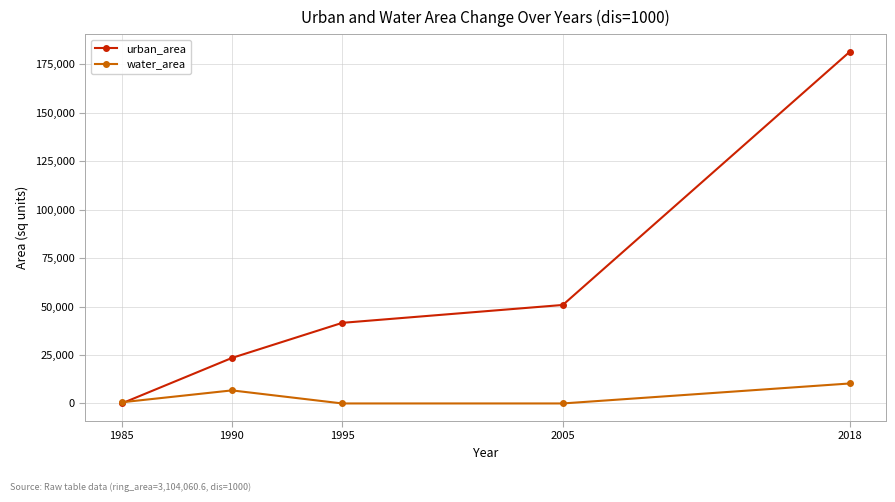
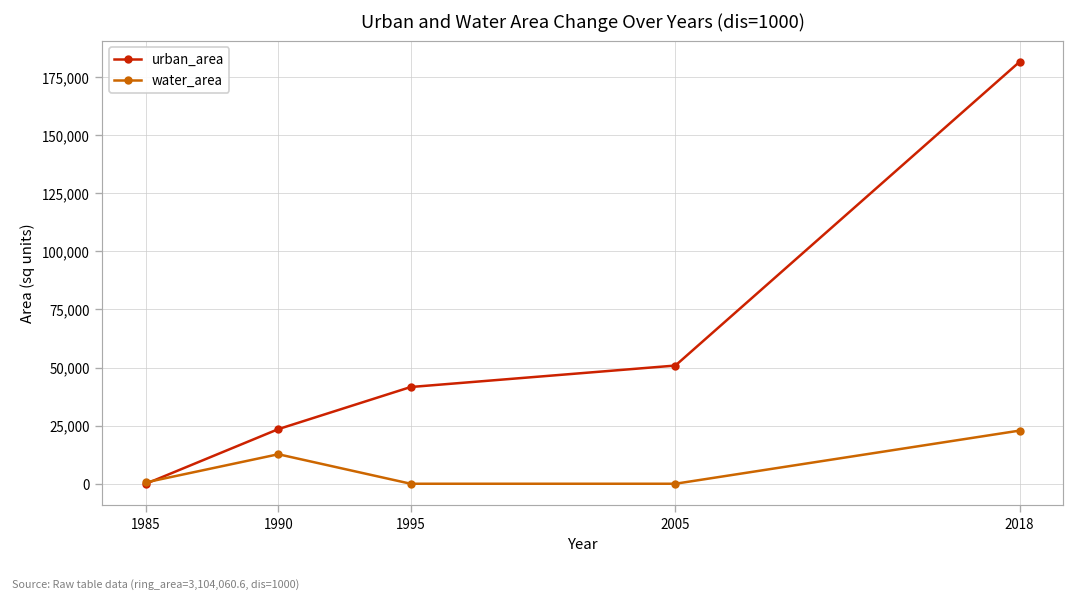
water_area, 1990: 7,000 -> 13,000
water_area, 2018: 10,000 -> 23,000
